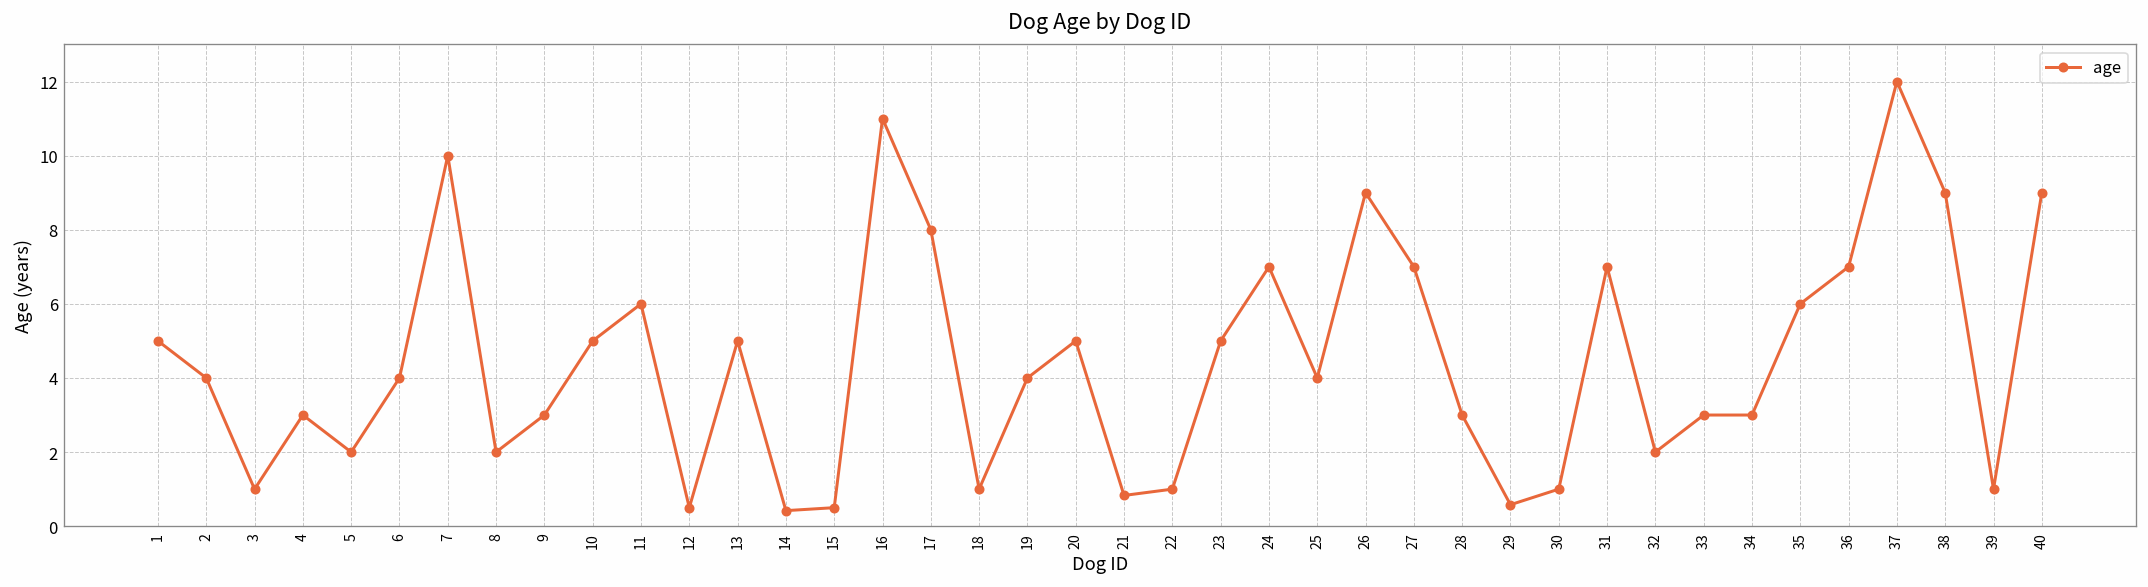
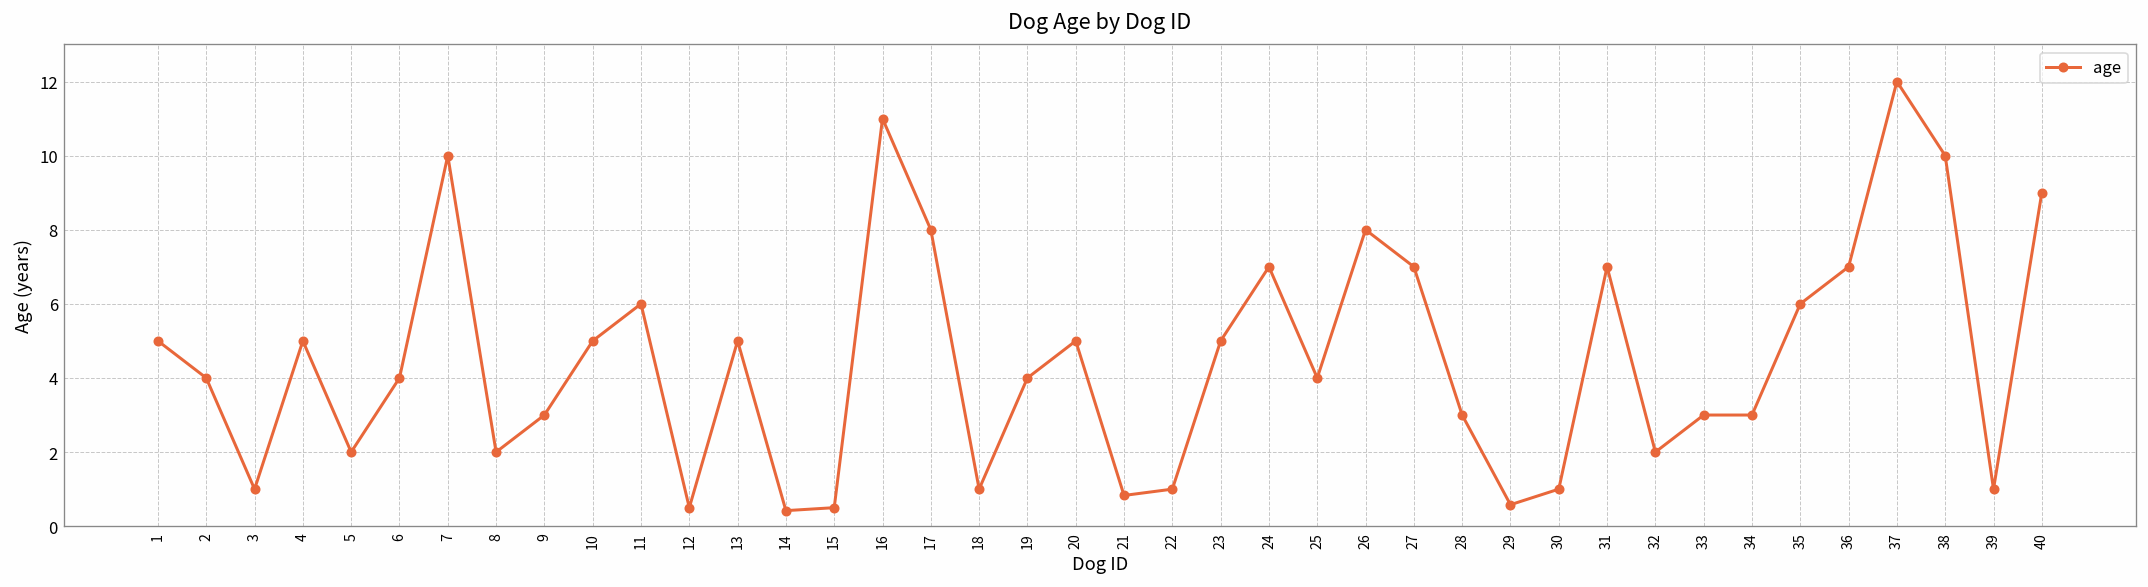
4: 3 -> 5
26: 9 -> 8
38: 9 -> 10
